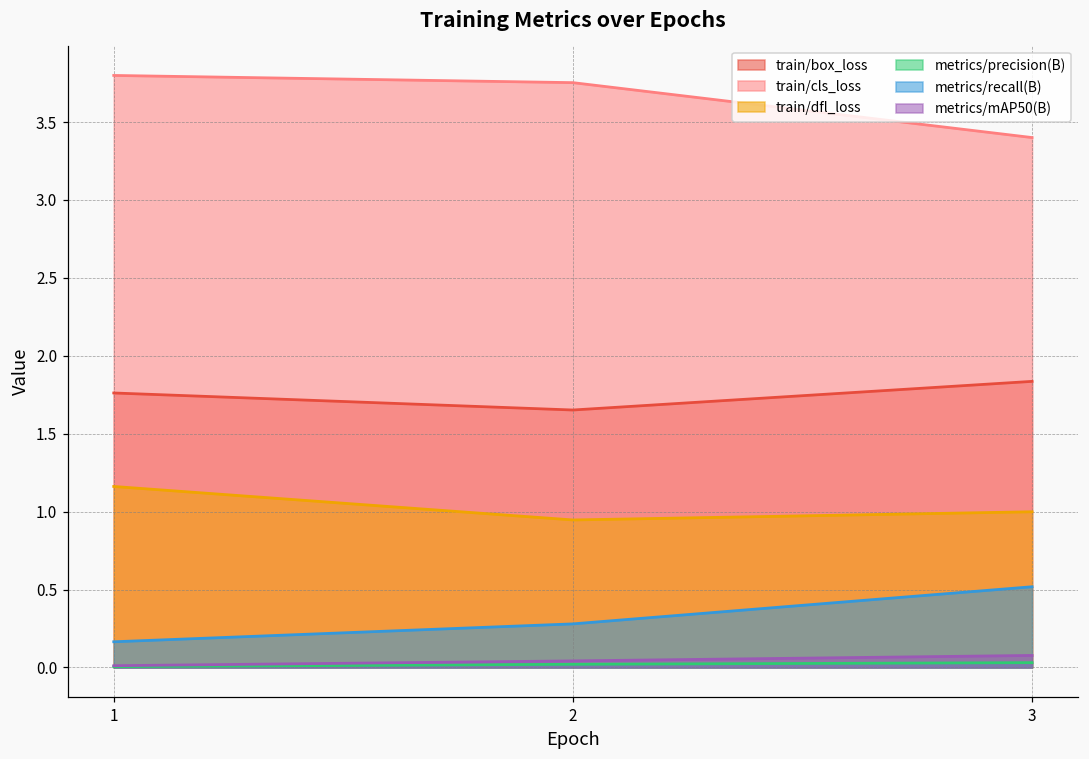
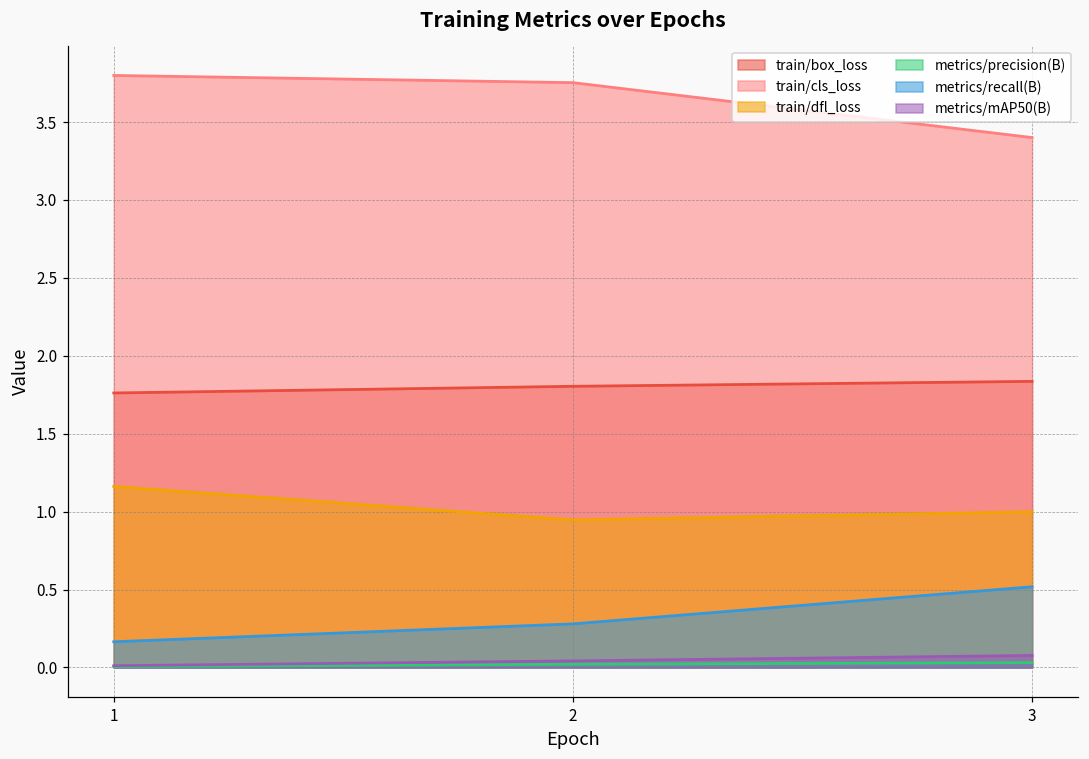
train/box_loss, 2: 1.65 -> 1.80
